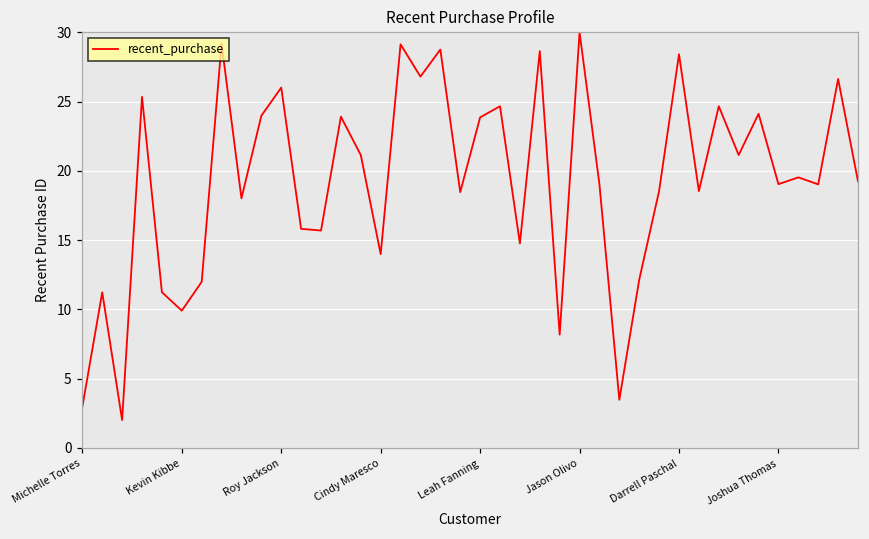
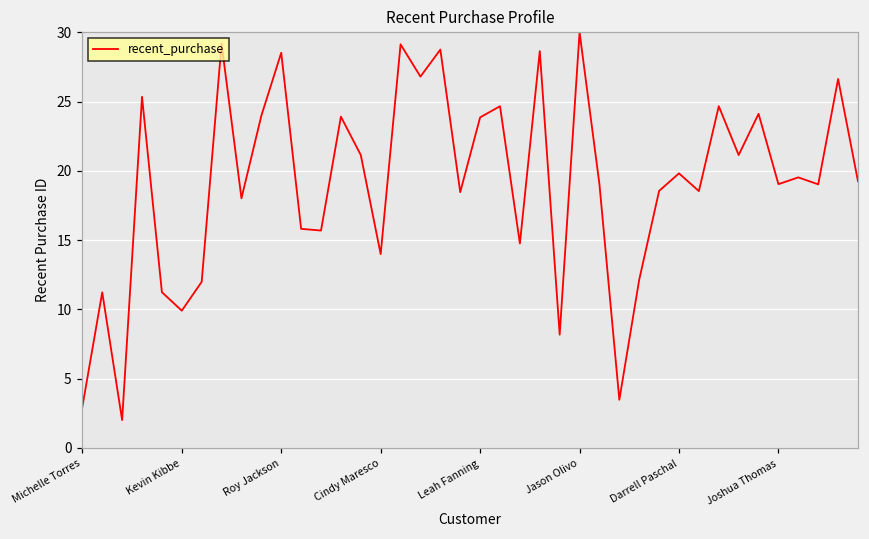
Roy Jackson: 26.0 -> 28.5
Darrell Paschal: 28.4 -> 19.8
